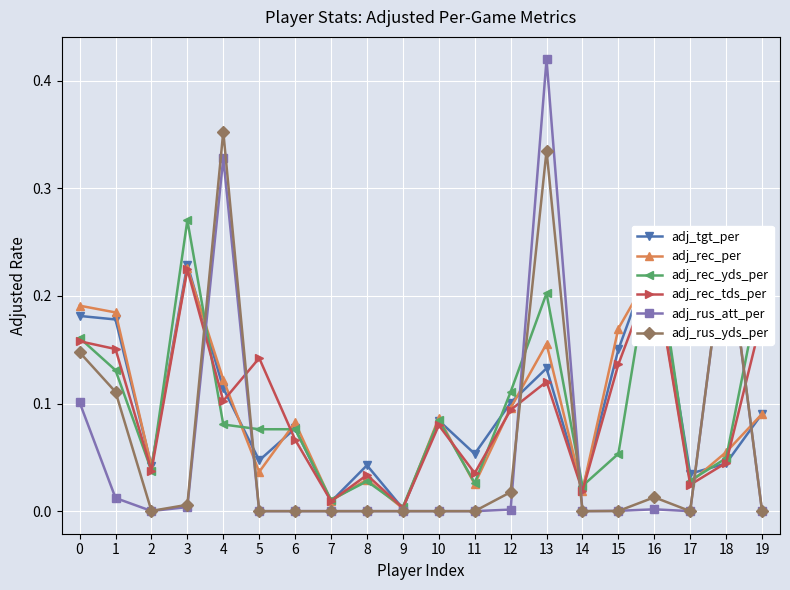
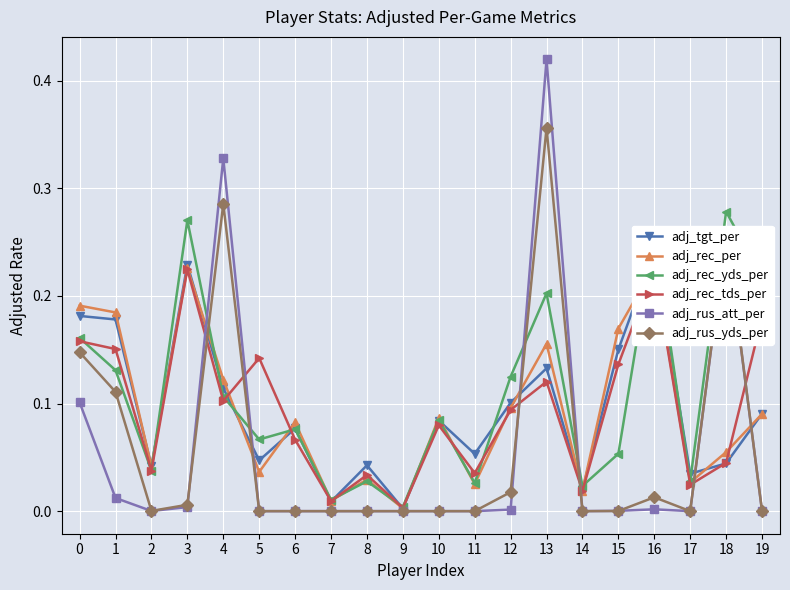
adj_rec_yds_per, 4: 0.081 -> 0.106
adj_rus_yds_per, 4: 0.353 -> 0.286
adj_rec_yds_per, 5: 0.076 -> 0.067
adj_rec_yds_per, 12: 0.111 -> 0.125
adj_rus_yds_per, 13: 0.335 -> 0.356
adj_rec_yds_per, 18: 0.049 -> 0.278
